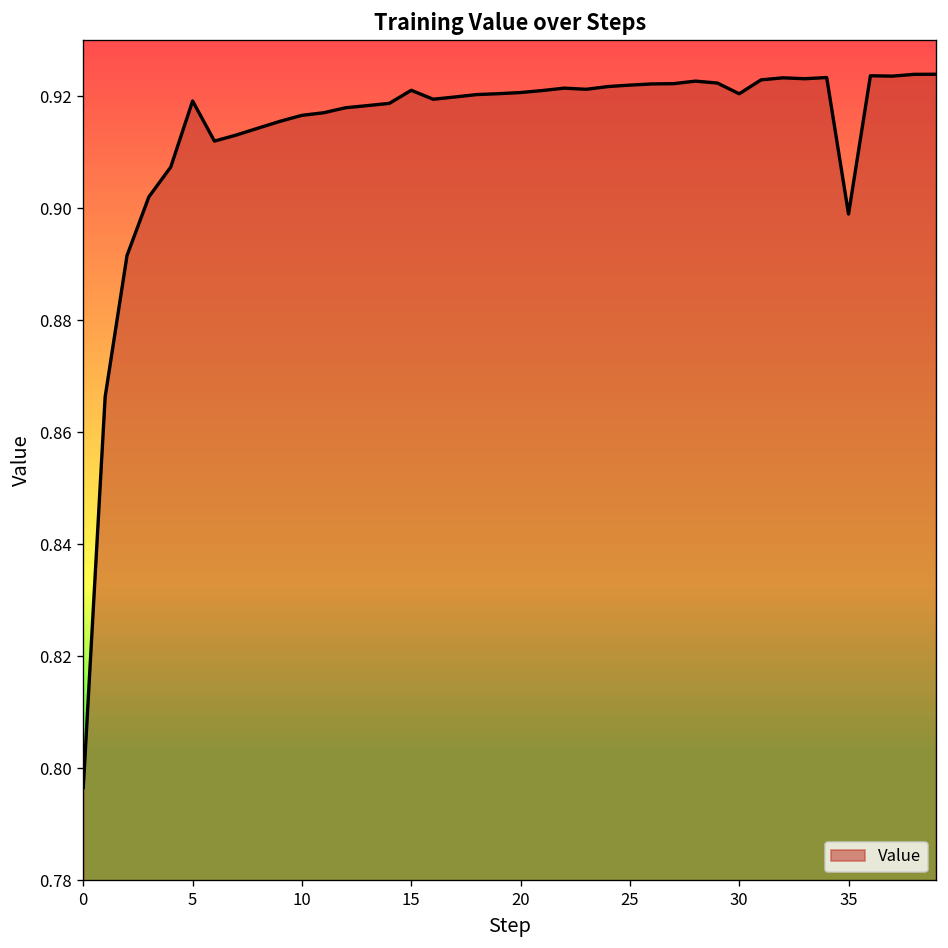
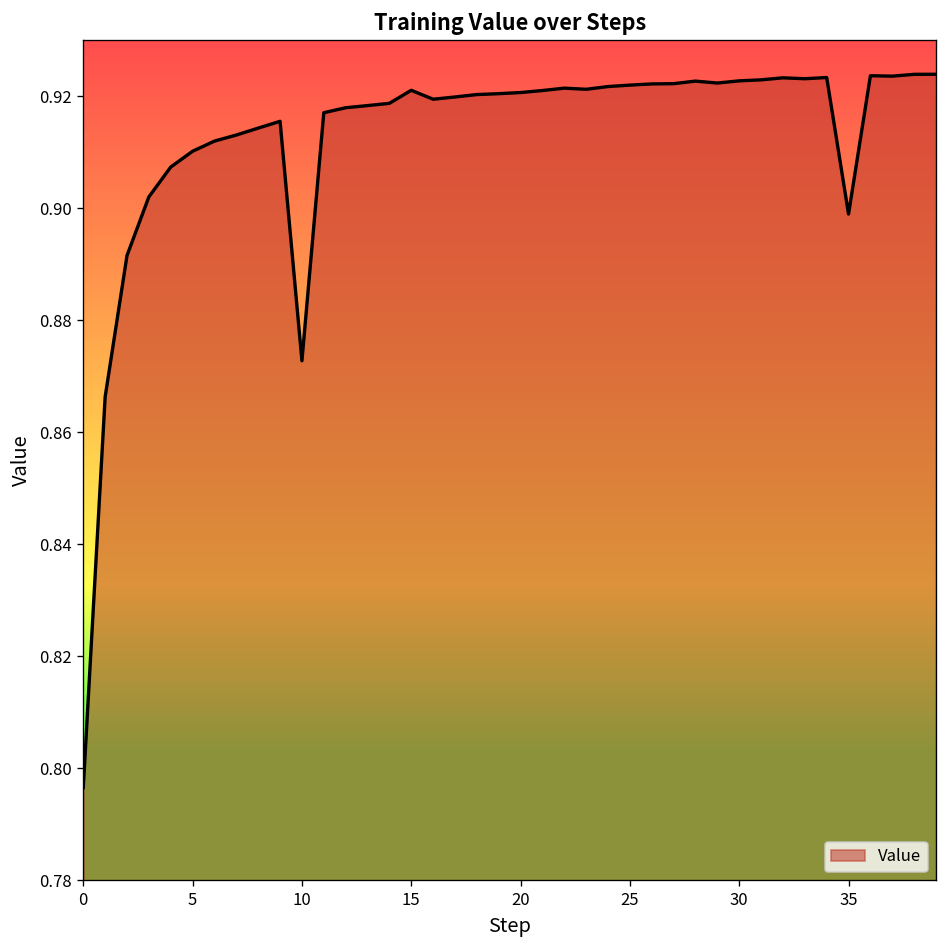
5: 0.919 -> 0.910
10: 0.917 -> 0.873
30: 0.920 -> 0.923
